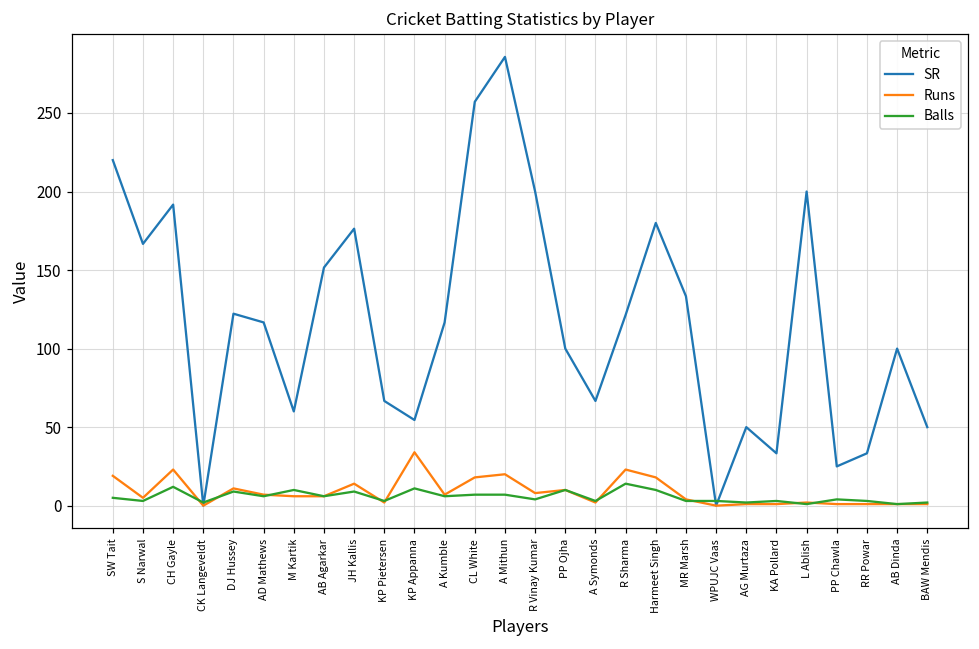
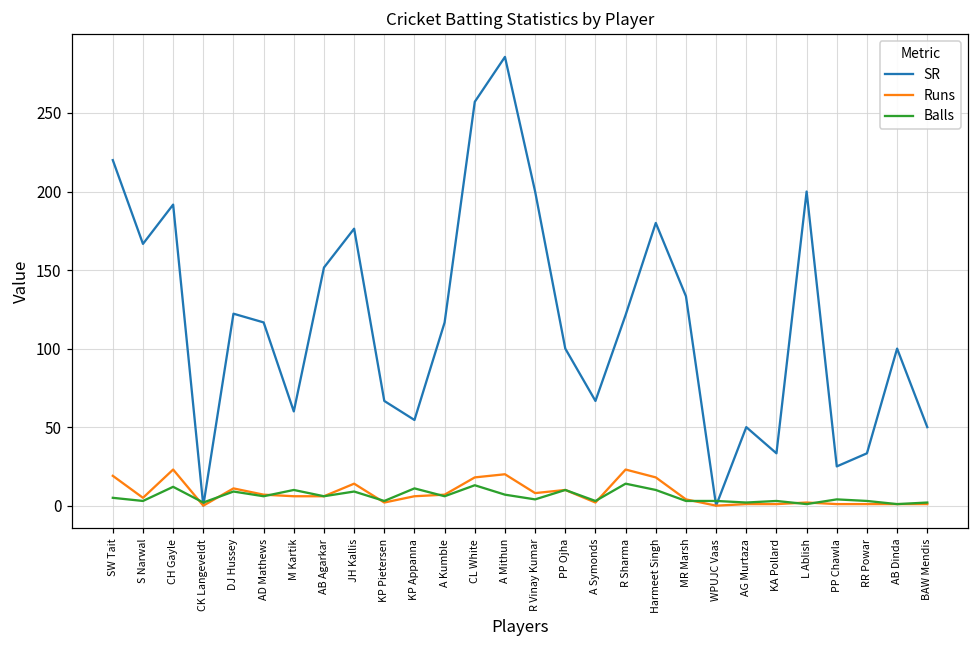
Runs, KP Appanna: 34 -> 6
Balls, CL White: 7 -> 13
